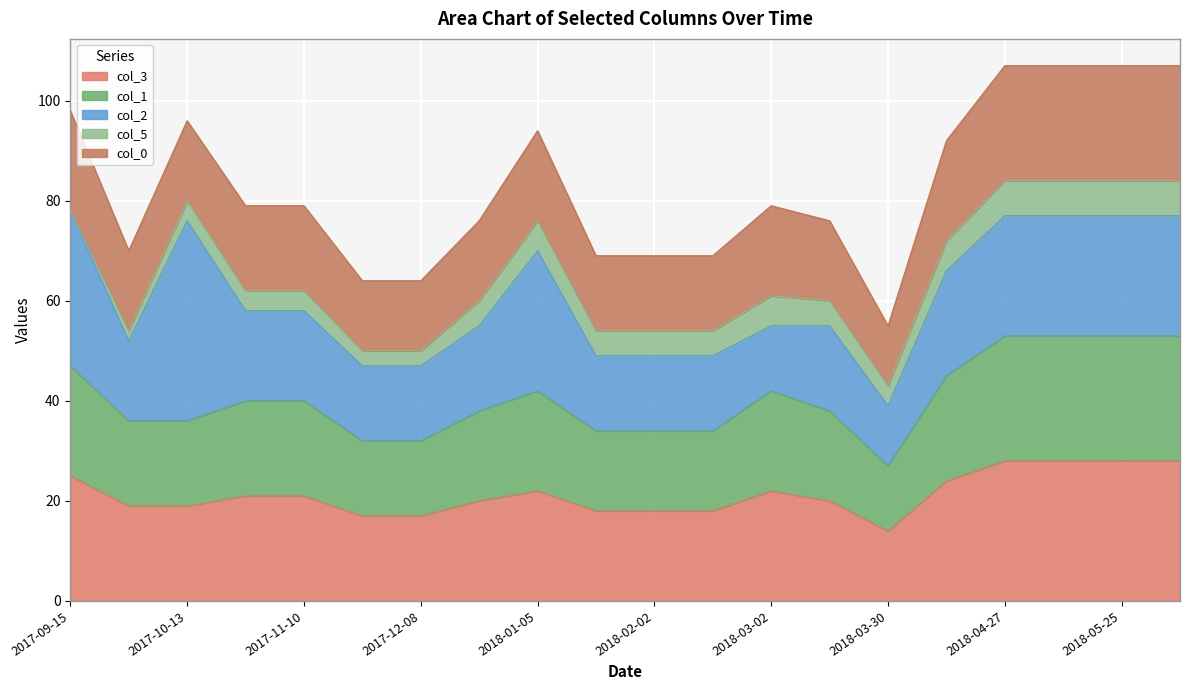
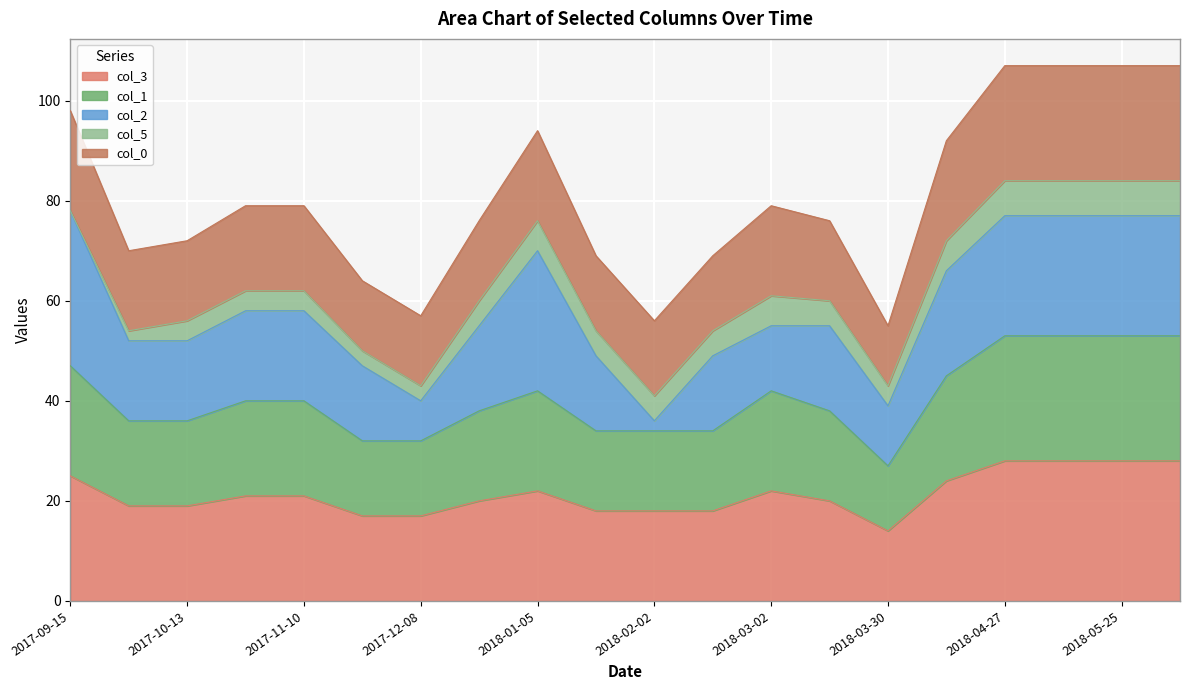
col_2, 2017-10-13: 40 -> 16
col_2, 2017-12-08: 15 -> 8
col_2, 2018-02-02: 15 -> 2
